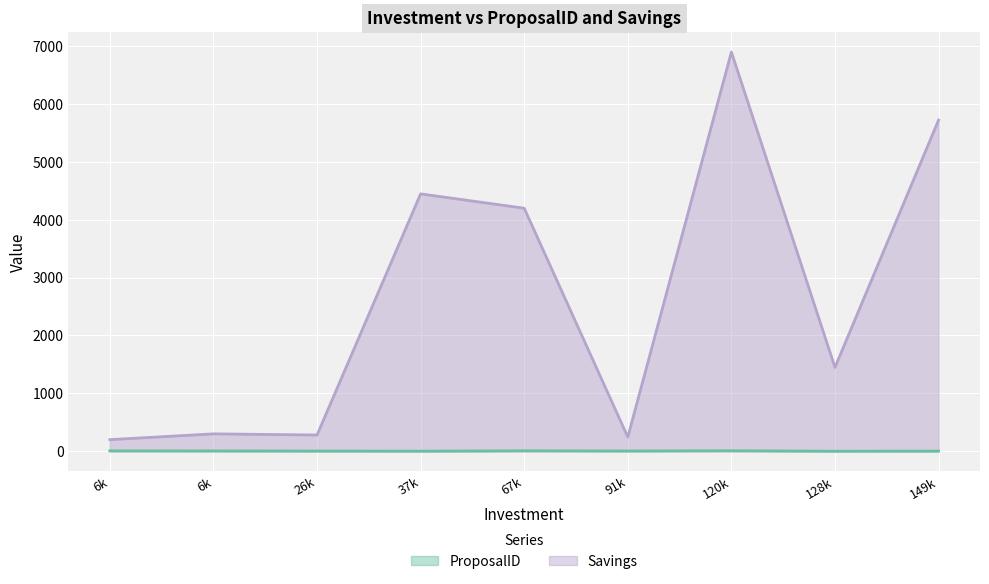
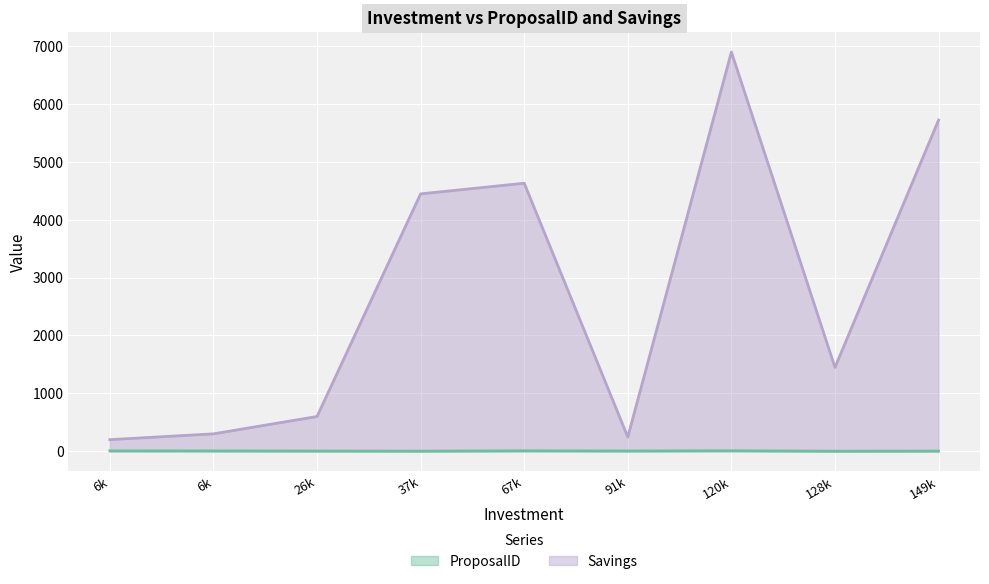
Savings, 26k: 300 -> 600
Savings, 67k: 4200 -> 4600
